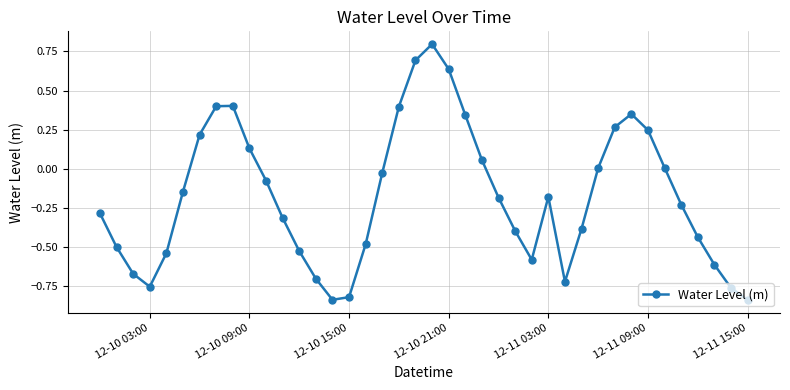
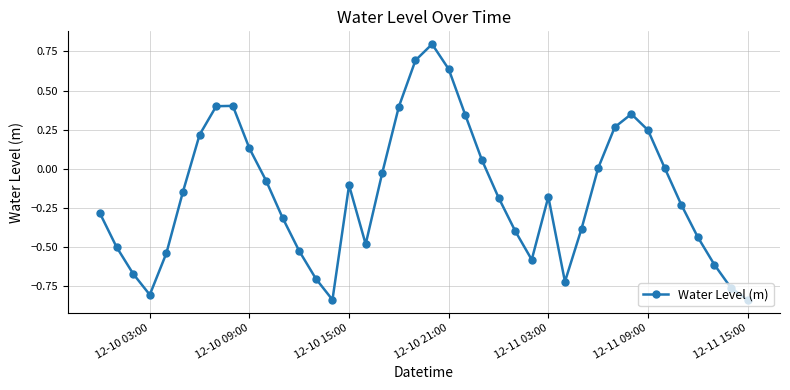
12-10 03:00: -0.76 -> -0.81
12-10 15:00: -0.82 -> -0.11
